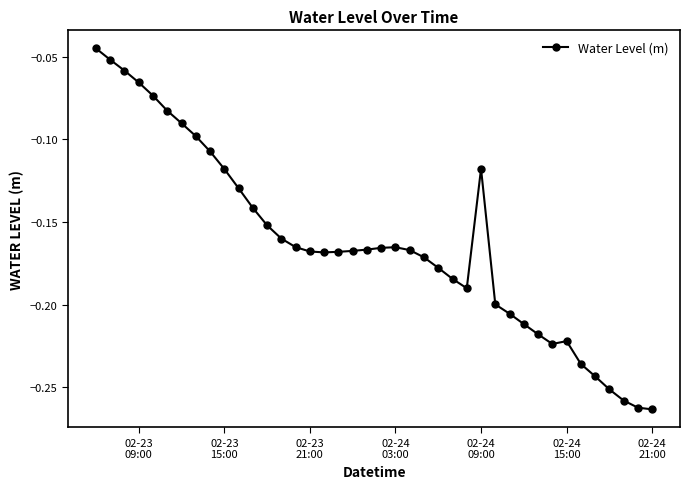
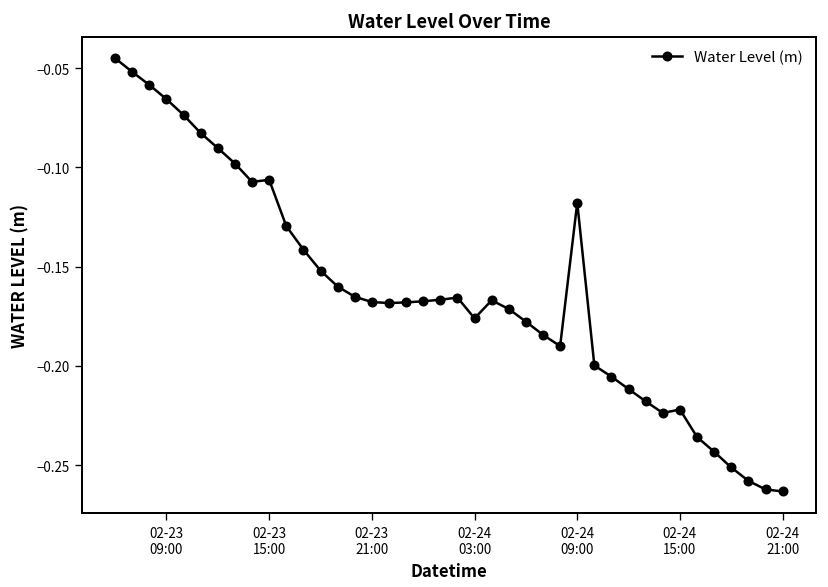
02-23 15:00: -0.118 -> -0.106
02-24 03:00: -0.165 -> -0.176
